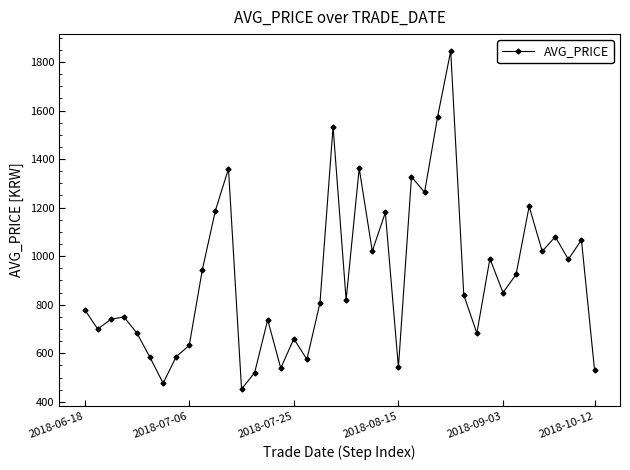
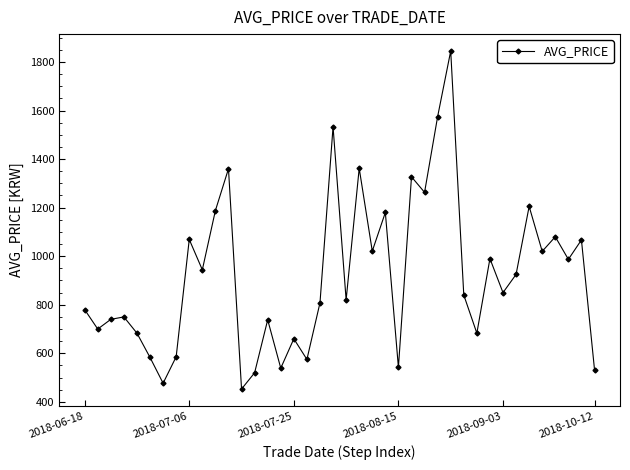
2018-07-06: 630 -> 1070
